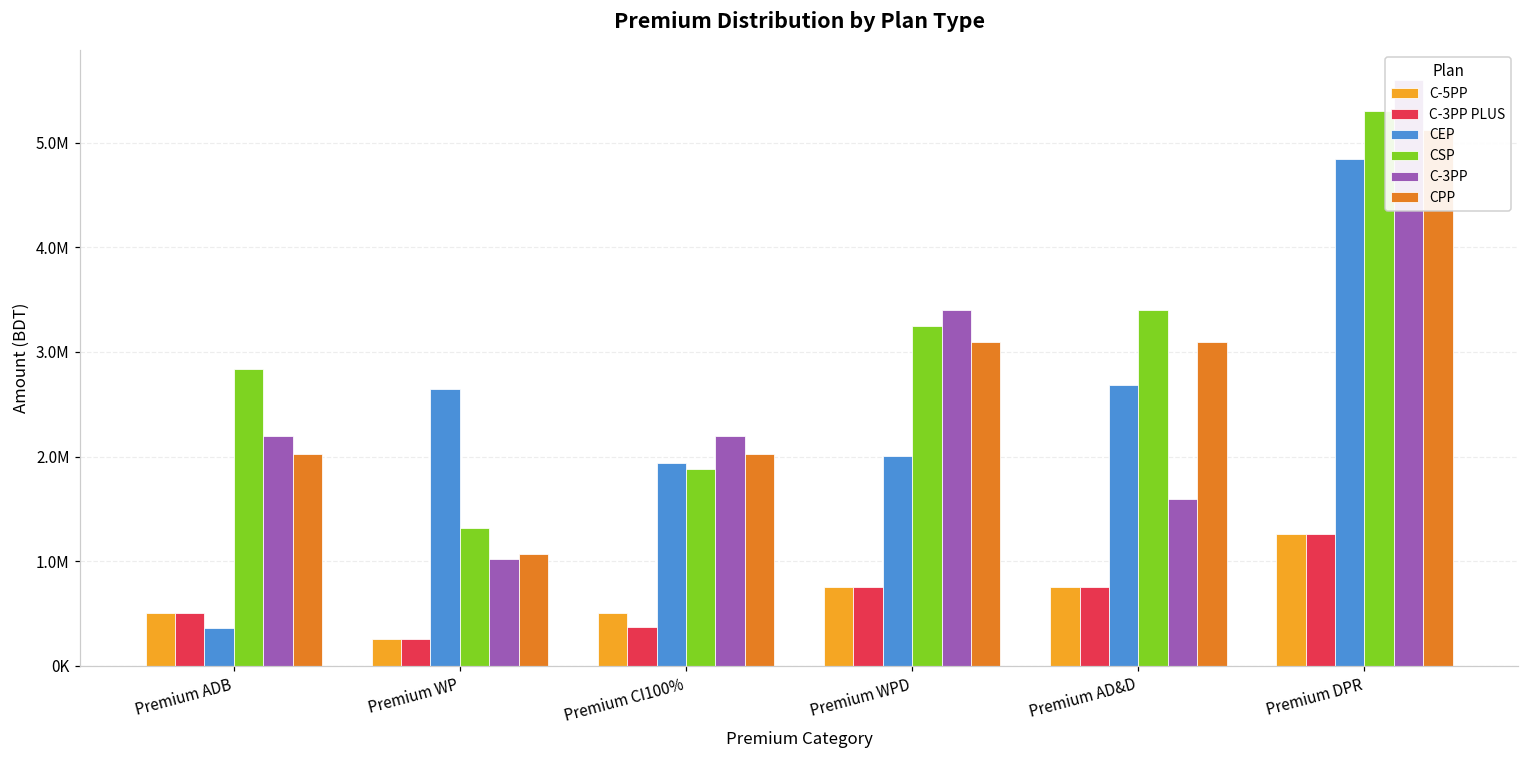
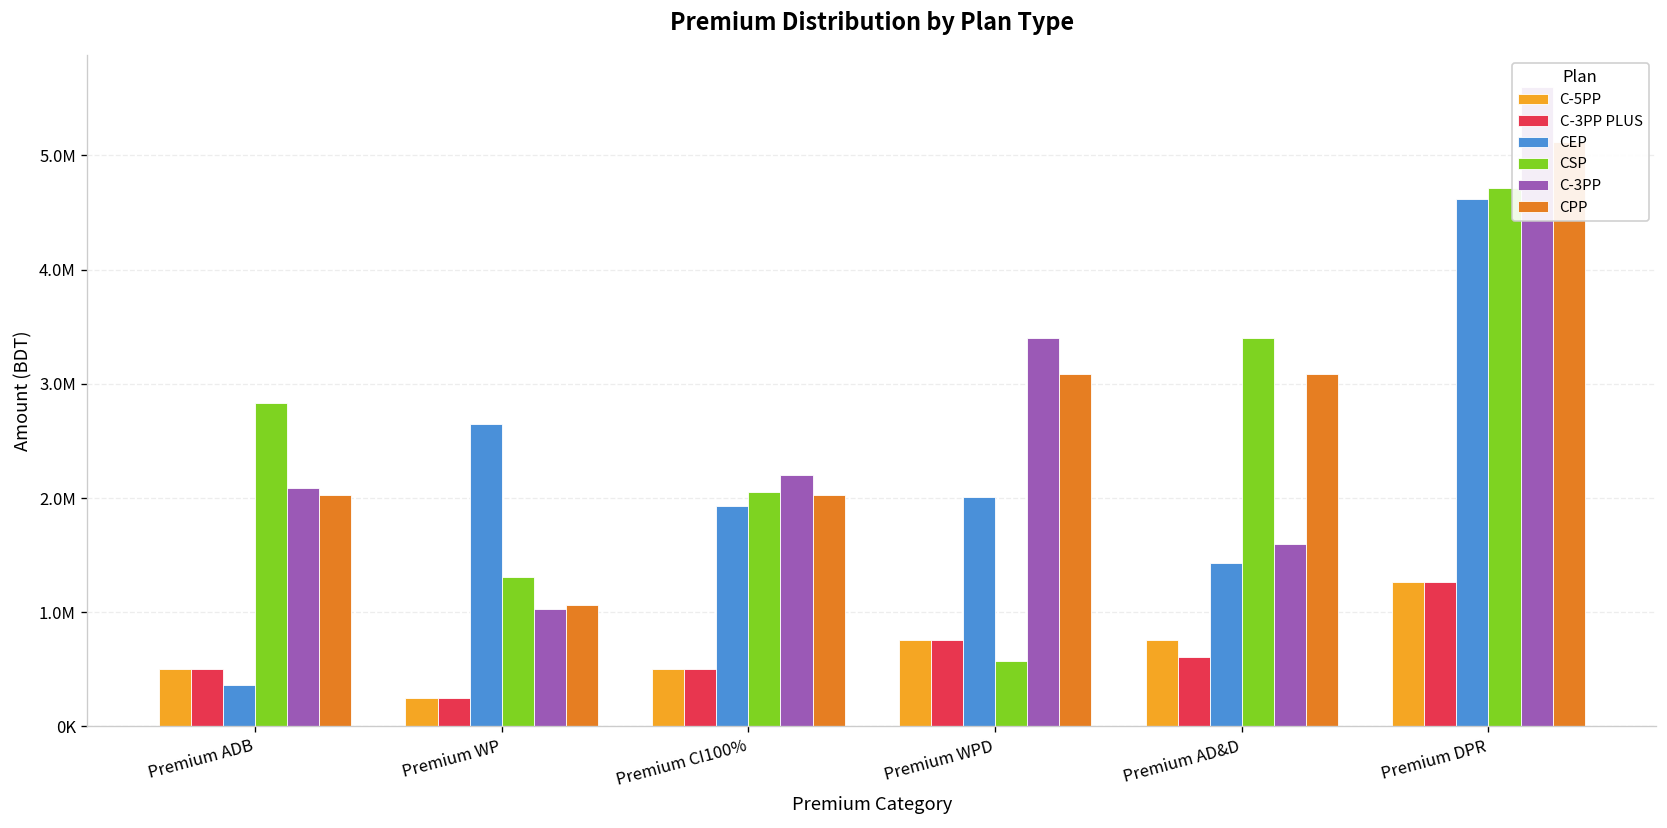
C-3PP, Premium ADB: 2200000 -> 2100000
C-3PP PLUS, Premium CI100%: 400000 -> 500000
CSP, Premium CI100%: 1900000 -> 2000000
CSP, Premium WPD: 3200000 -> 600000
C-3PP PLUS, Premium AD&D: 800000 -> 600000
CEP, Premium AD&D: 2700000 -> 1400000
CEP, Premium DPR: 4800000 -> 4600000
CSP, Premium DPR: 5300000 -> 4700000
